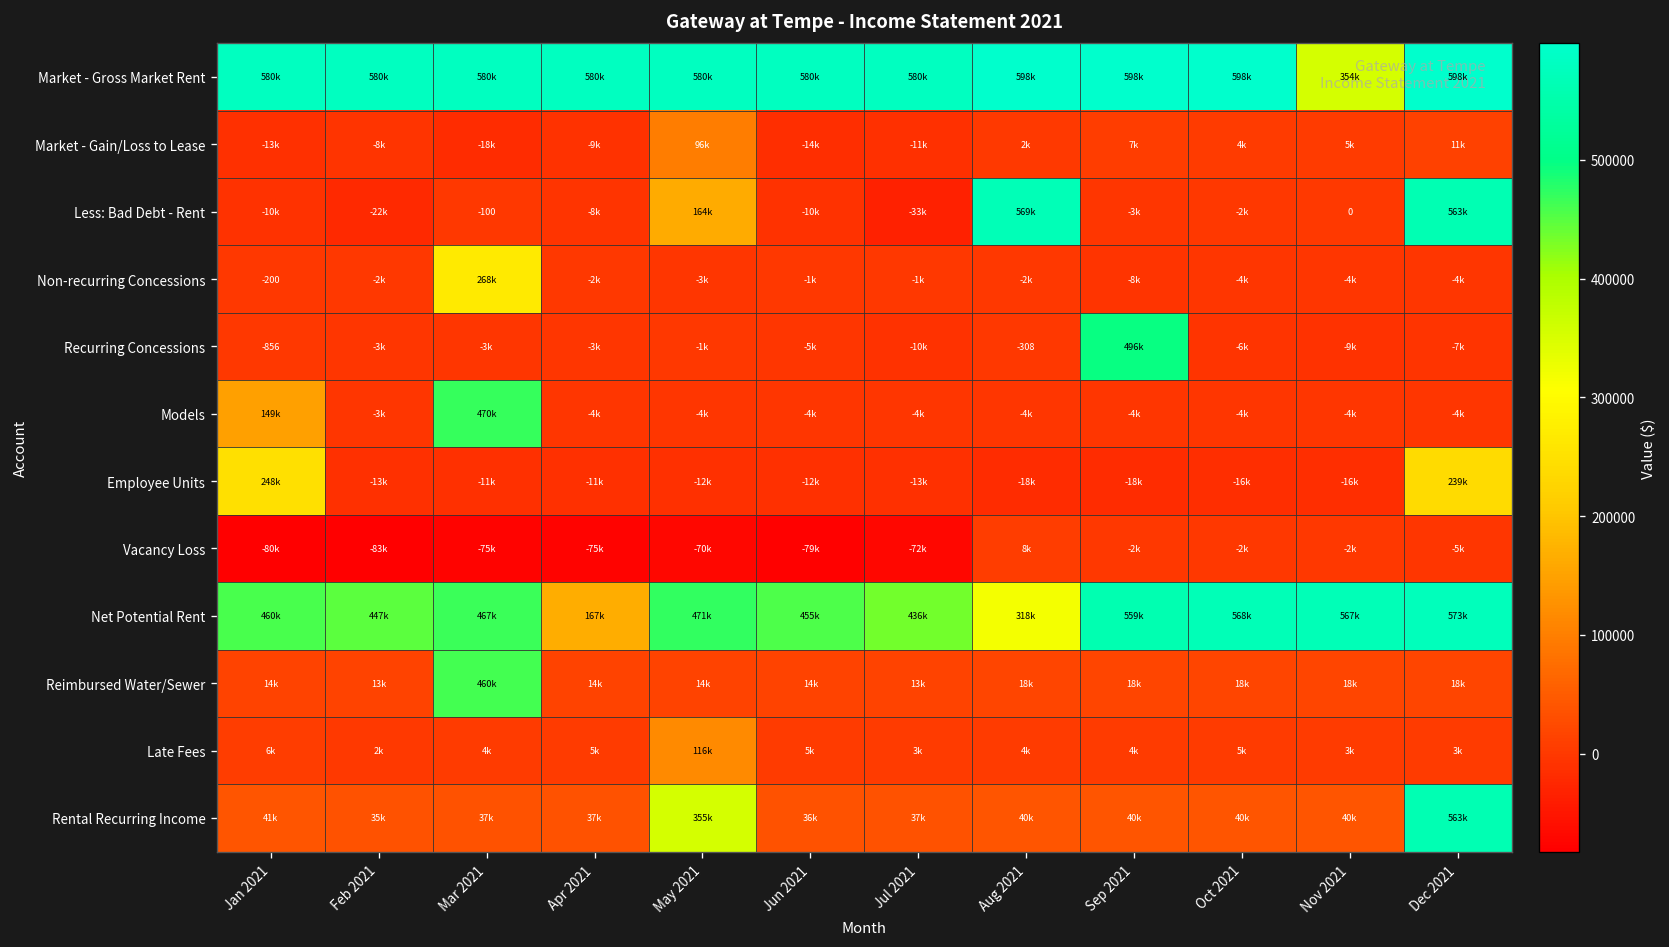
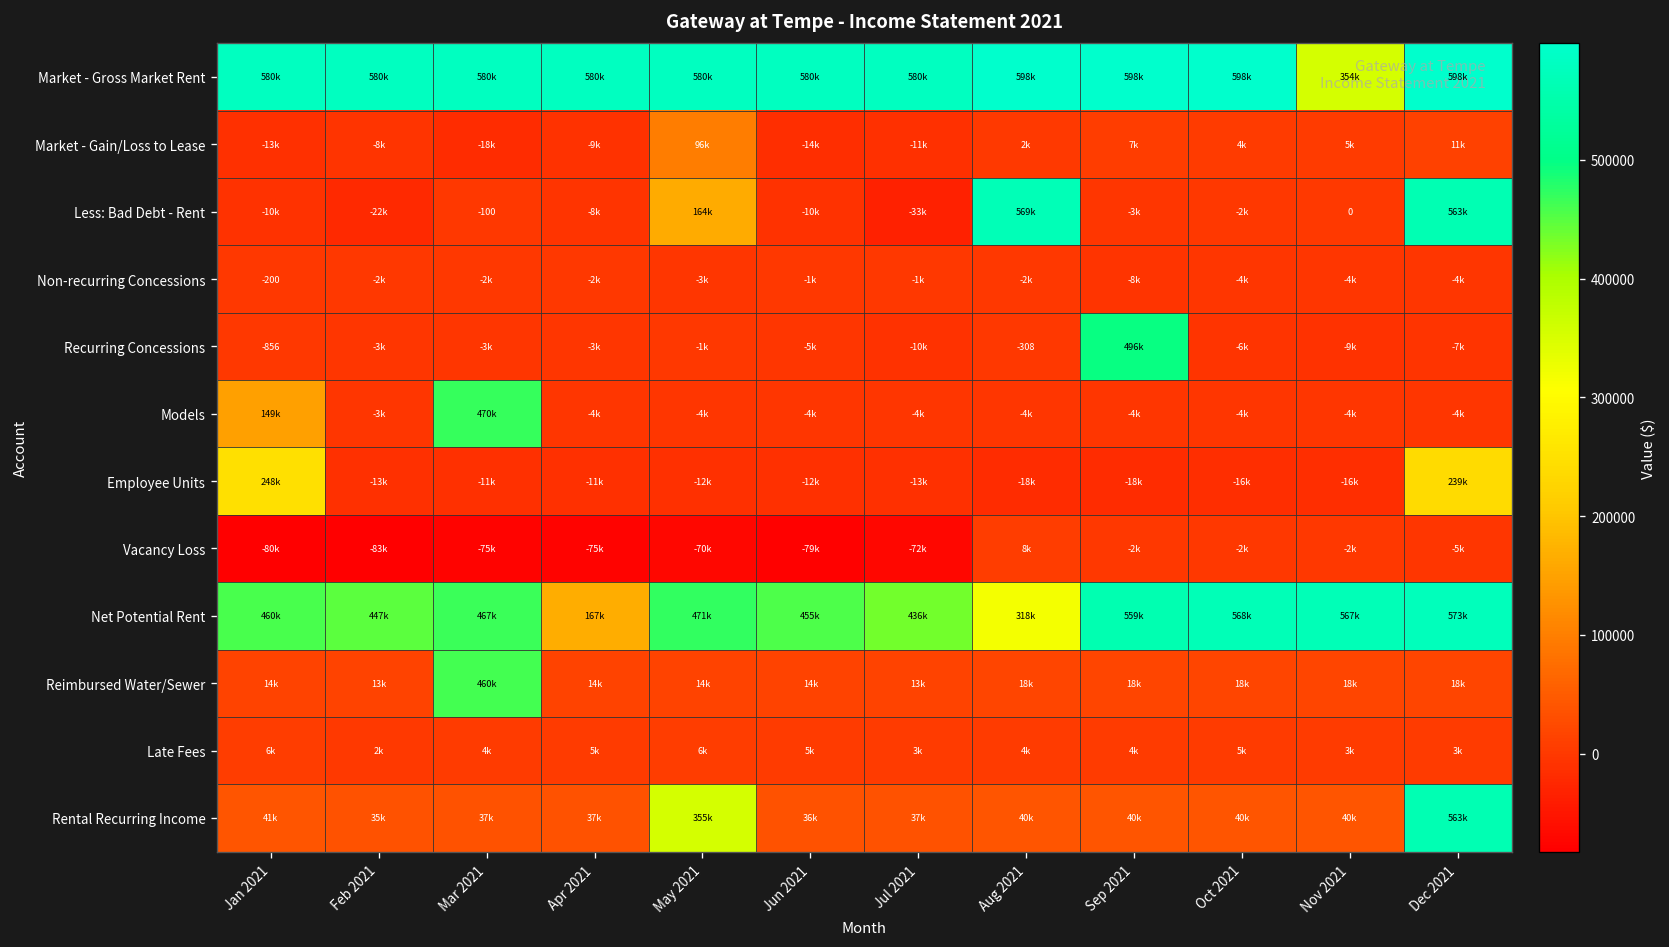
Non-recurring Concessions, Mar 2021: 268k -> -2k
Late Fees, May 2021: 116k -> 6k
